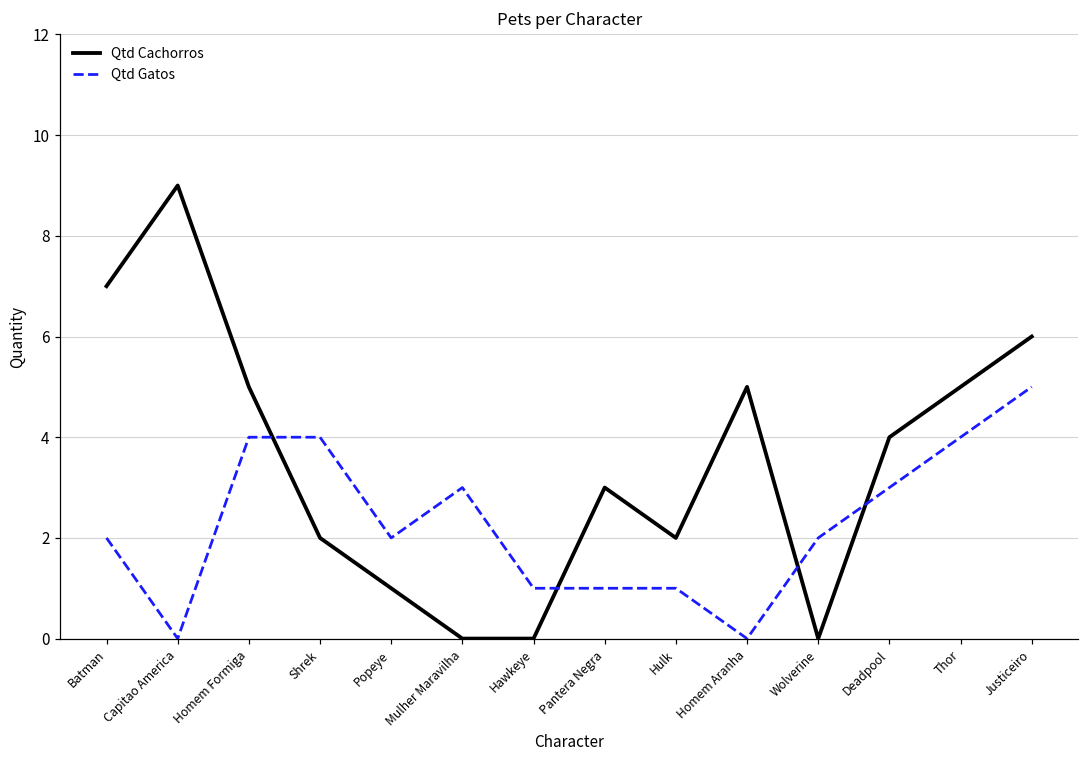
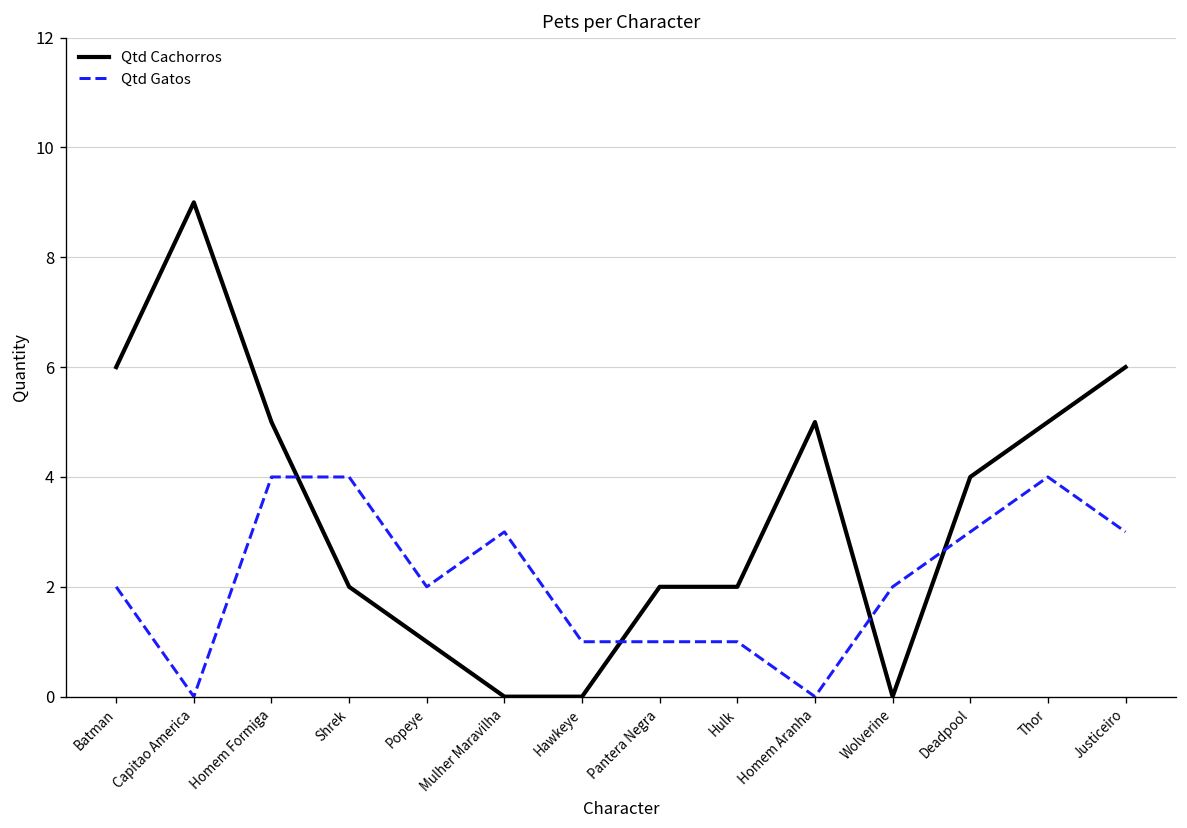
Qtd Cachorros, Batman: 7 -> 6
Qtd Cachorros, Pantera Negra: 3 -> 2
Qtd Gatos, Justiceiro: 5 -> 3
